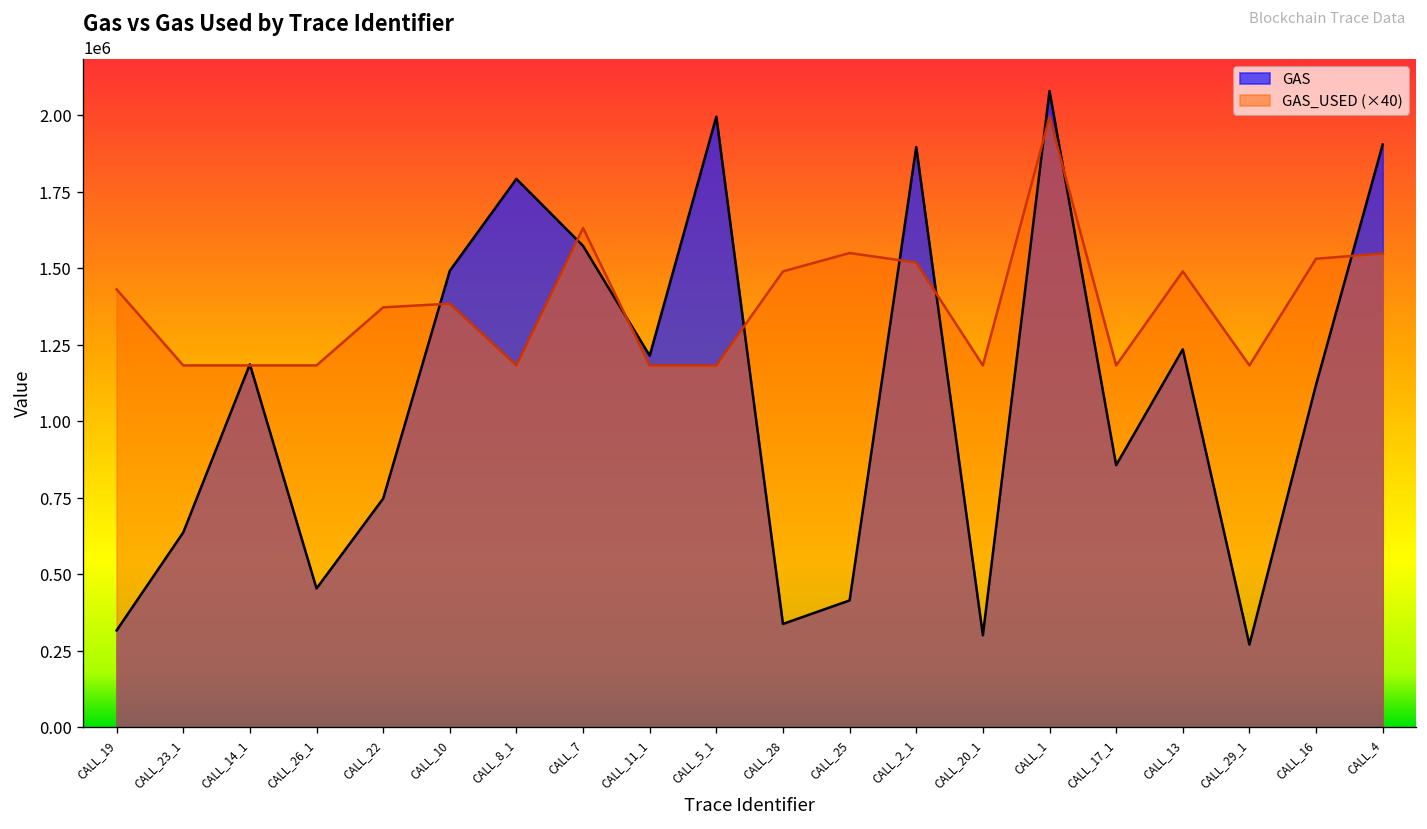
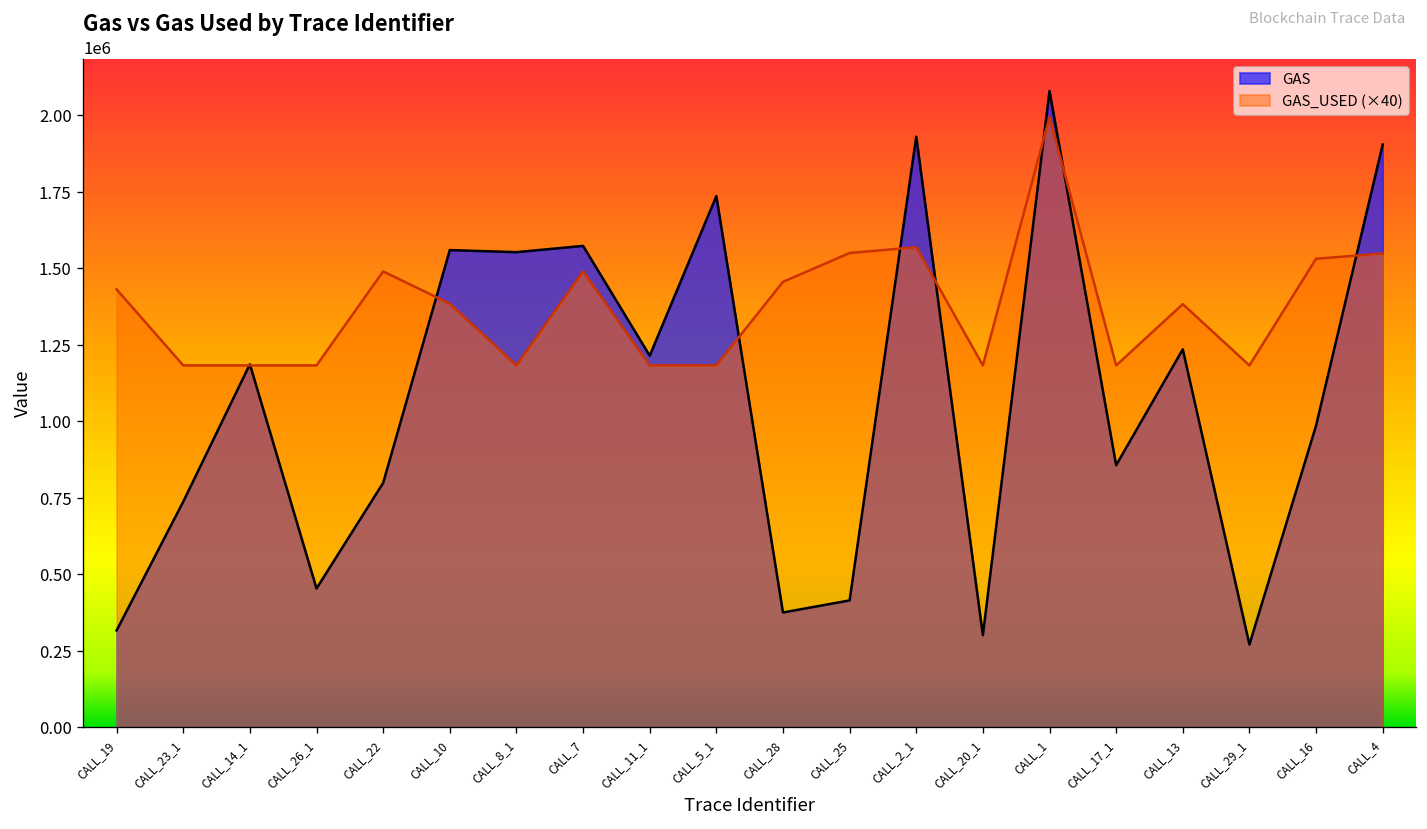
GAS, CALL_23_1: 640000 -> 740000
GAS, CALL_22: 750000 -> 800000
GAS_USED (×40), CALL_22: 1370000 -> 1490000
GAS, CALL_10: 1490000 -> 1560000
GAS, CALL_8_1: 1790000 -> 1550000
GAS_USED (×40), CALL_7: 1630000 -> 1490000
GAS, CALL_5_1: 2000000 -> 1740000
GAS, CALL_28: 340000 -> 380000
GAS_USED (×40), CALL_28: 1490000 -> 1460000
GAS, CALL_2_1: 1900000 -> 1930000
GAS_USED (×40), CALL_2_1: 1520000 -> 1570000
GAS_USED (×40), CALL_13: 1490000 -> 1380000
GAS, CALL_16: 1120000 -> 990000
